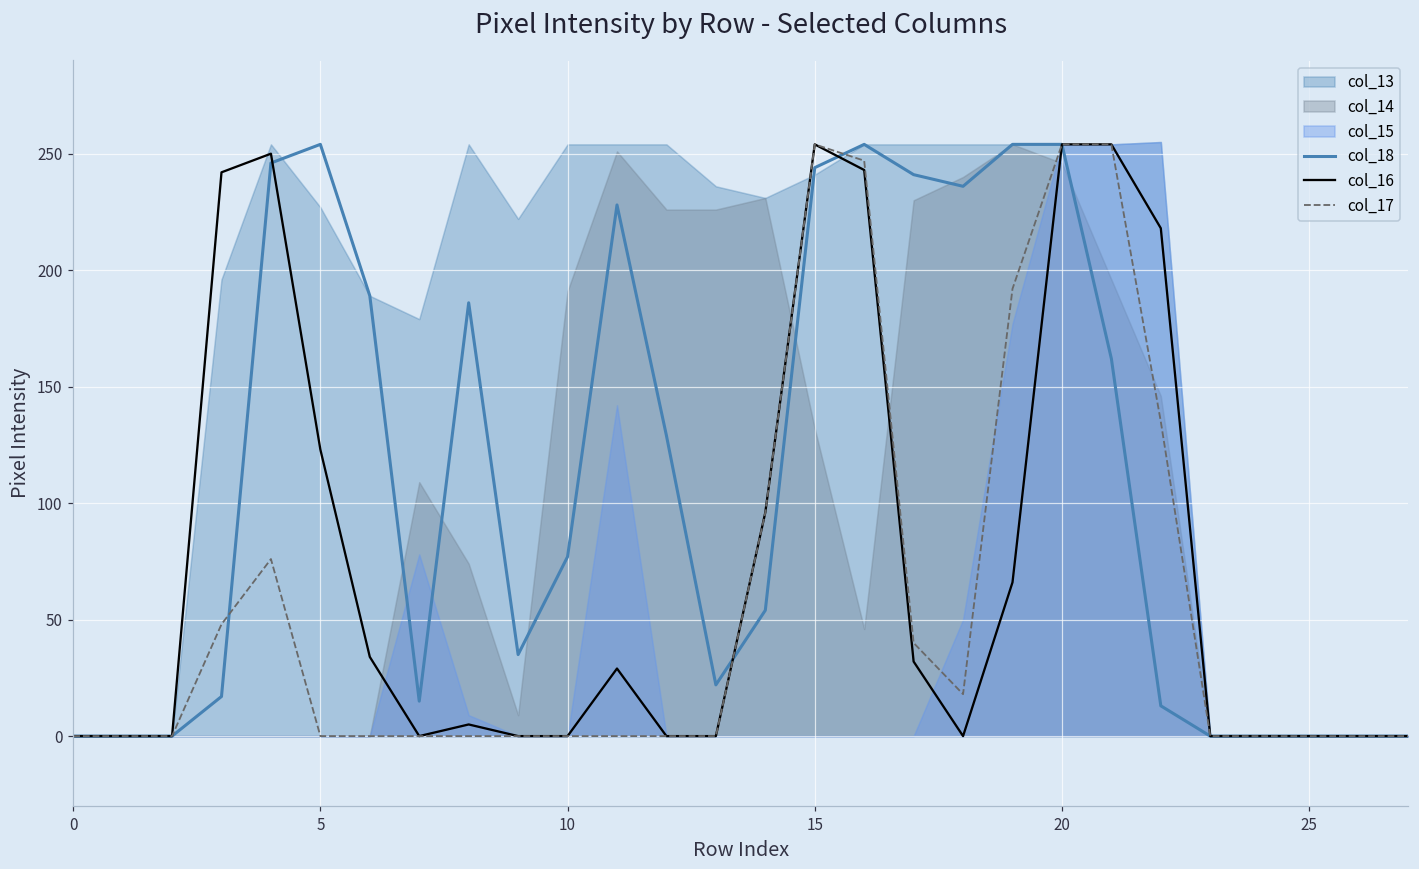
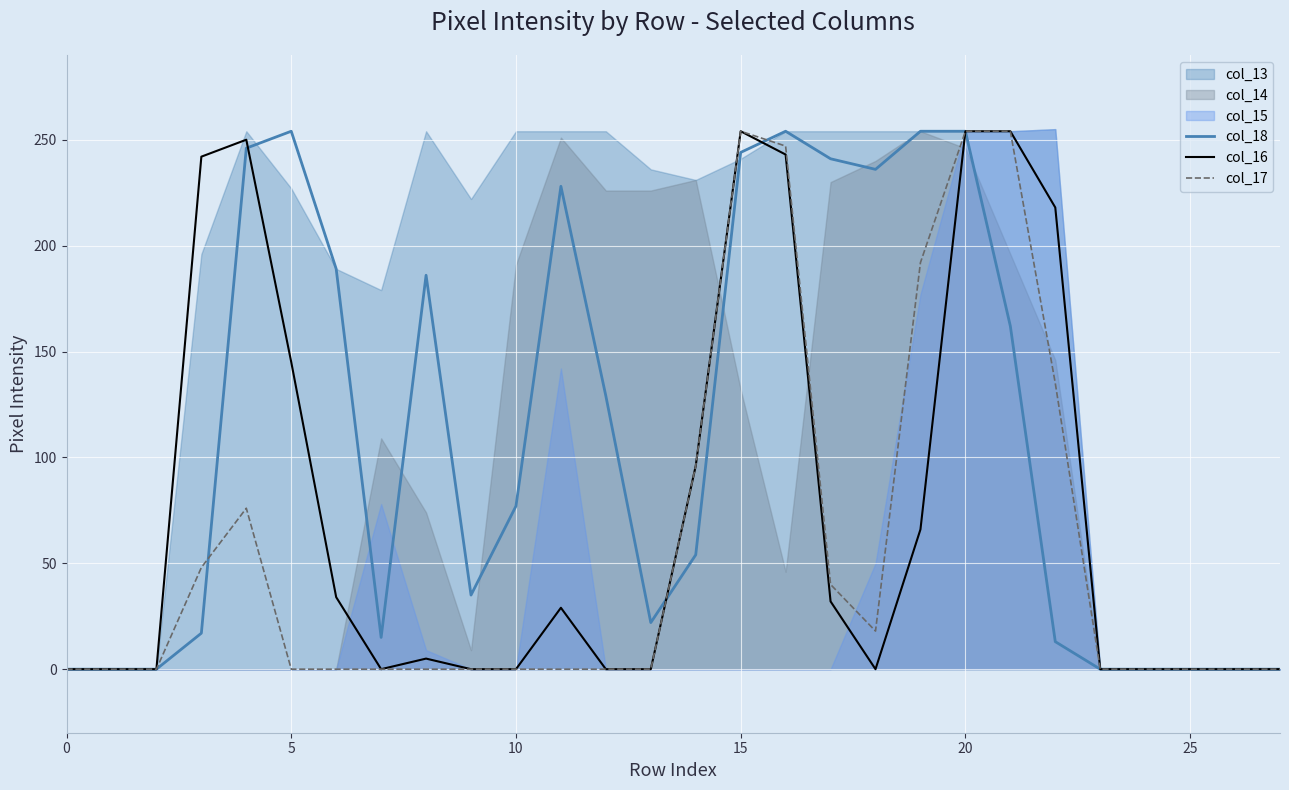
col_16, 5: 123 -> 145
